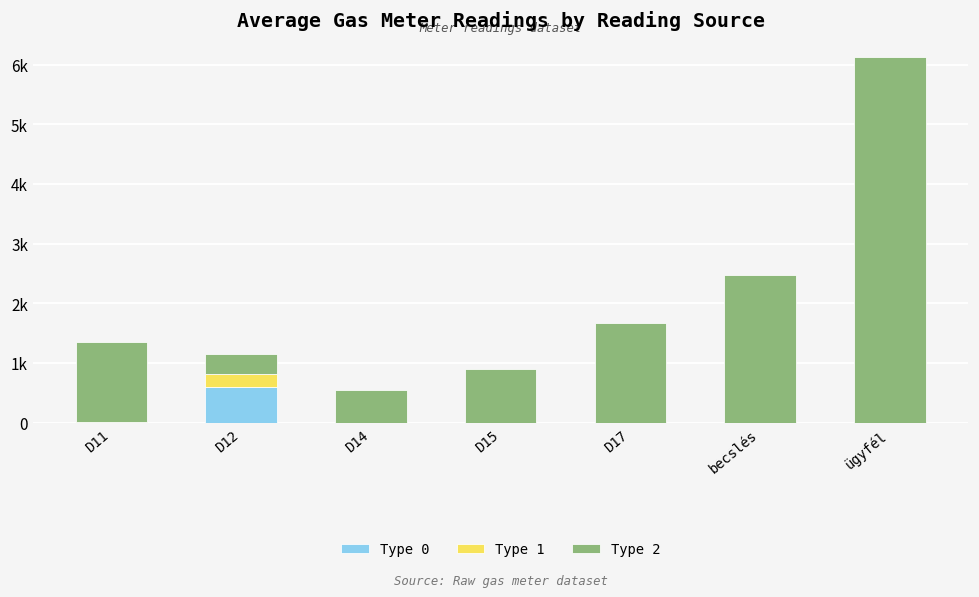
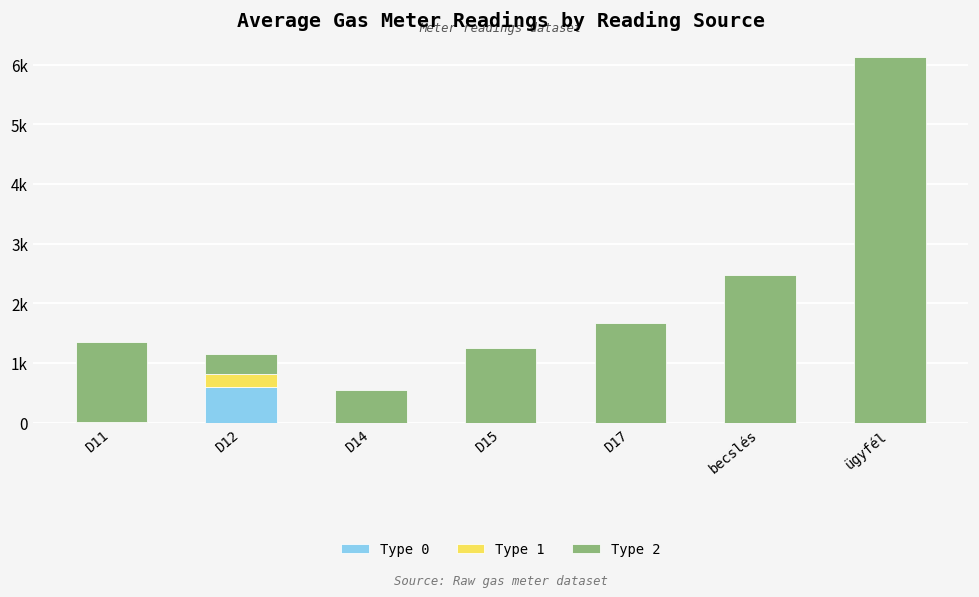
Type 2, D15: 900 -> 1200
